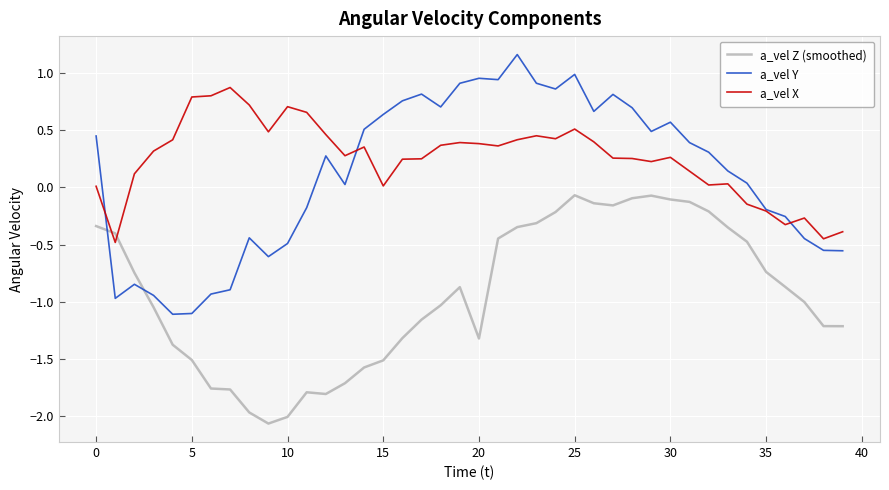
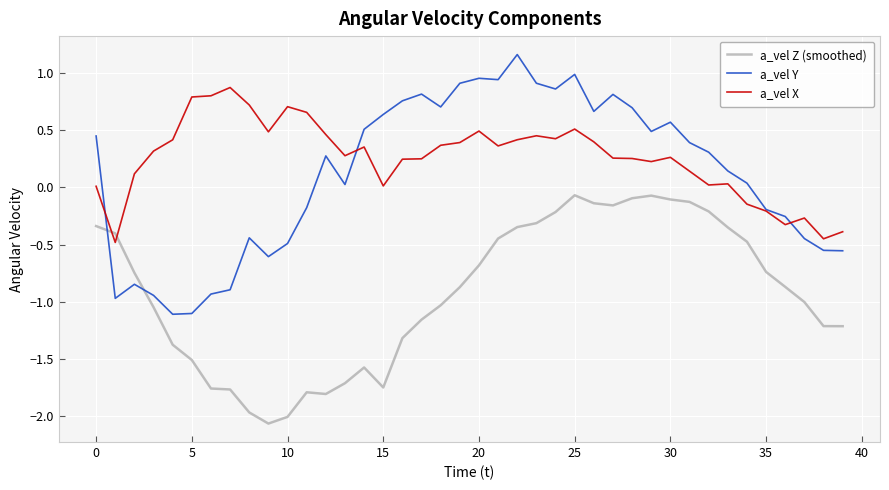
a_vel Z (smoothed), 15: -1.51 -> -1.75
a_vel Z (smoothed), 20: -1.32 -> -0.68
a_vel X, 20: 0.38 -> 0.49
